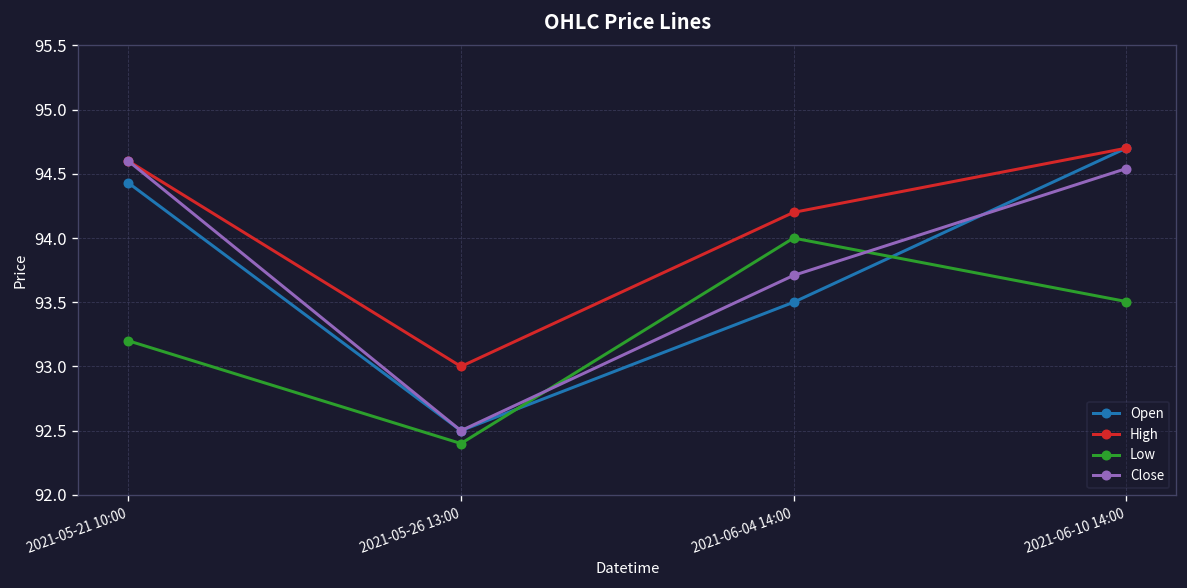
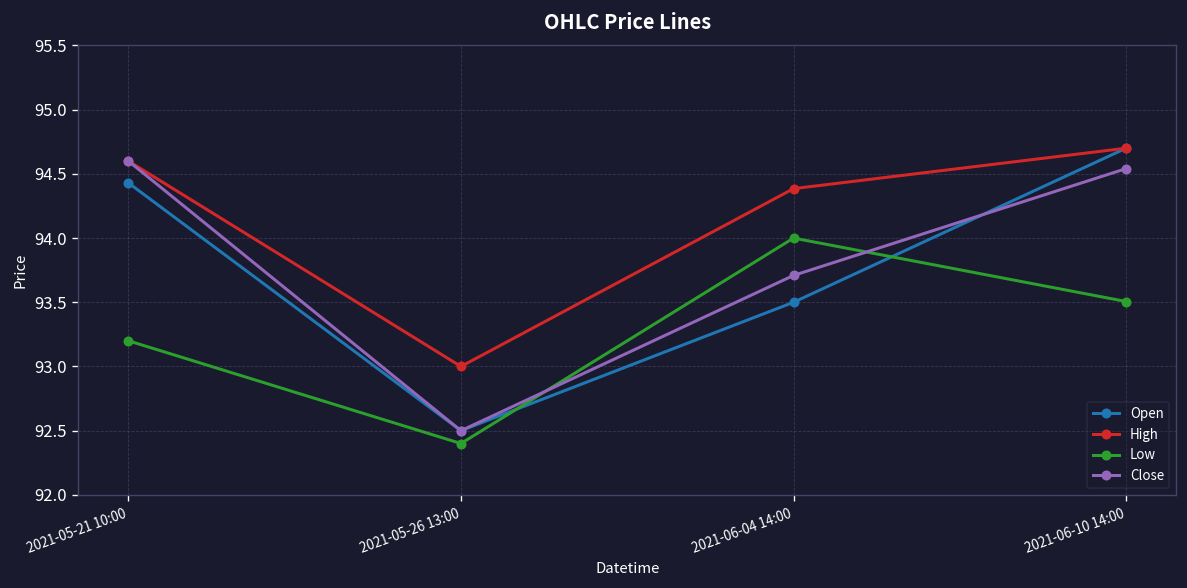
High, 2021-06-04 14:00: 94.20 -> 94.38
